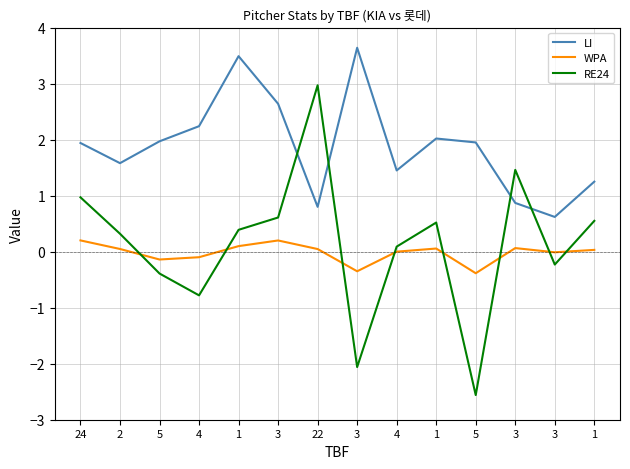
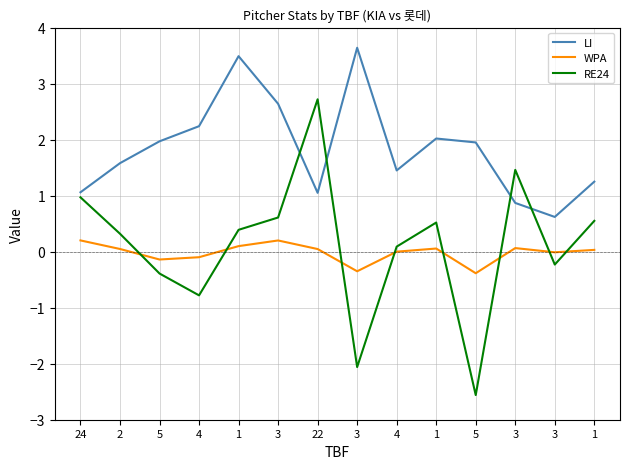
LI, 24: 1.9 -> 1.1
LI, 22: 0.8 -> 1.1
RE24, 22: 3.0 -> 2.7
